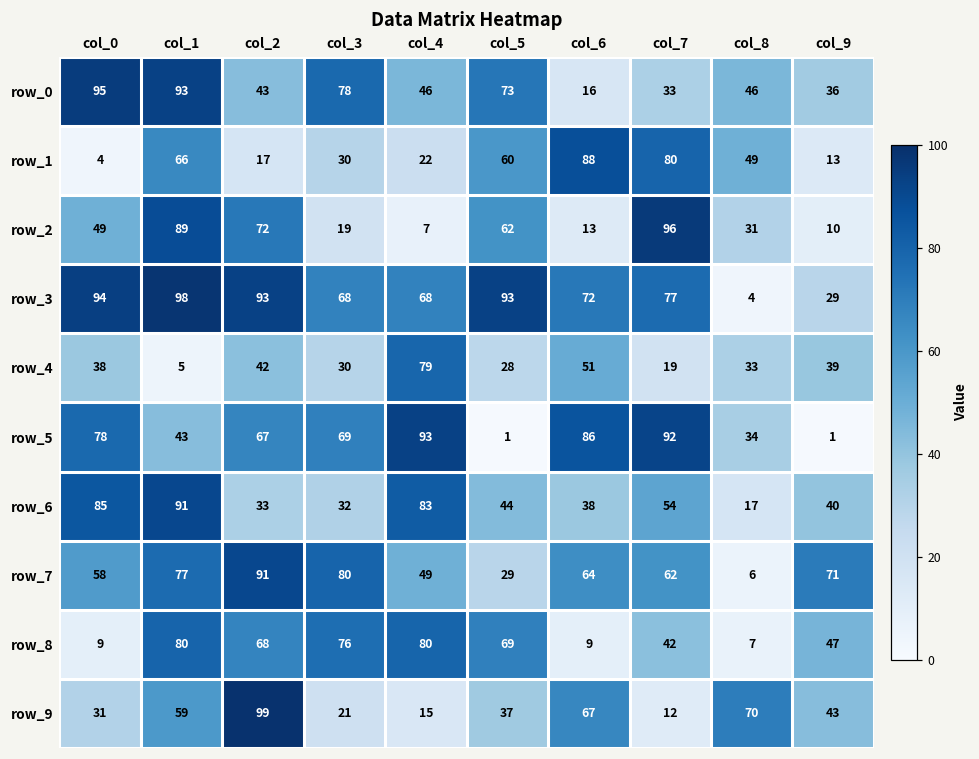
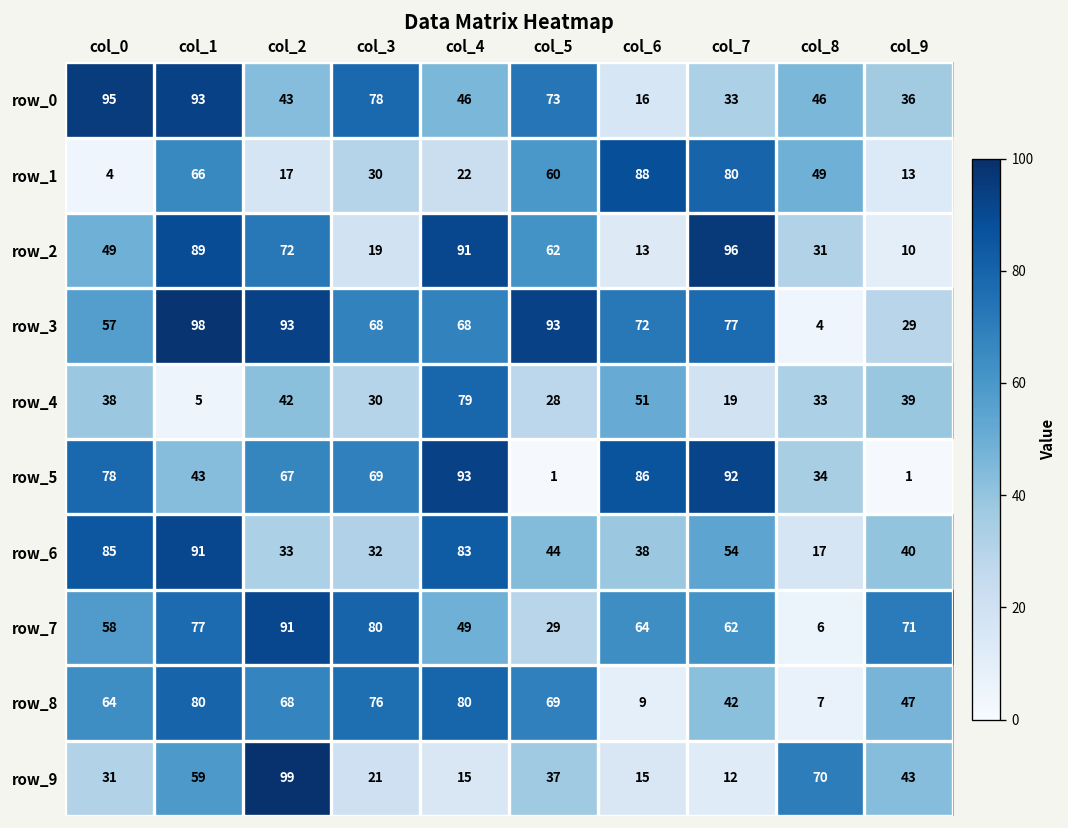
row_2, col_4: 7 -> 91
row_3, col_0: 94 -> 57
row_8, col_0: 9 -> 64
row_9, col_6: 67 -> 15
